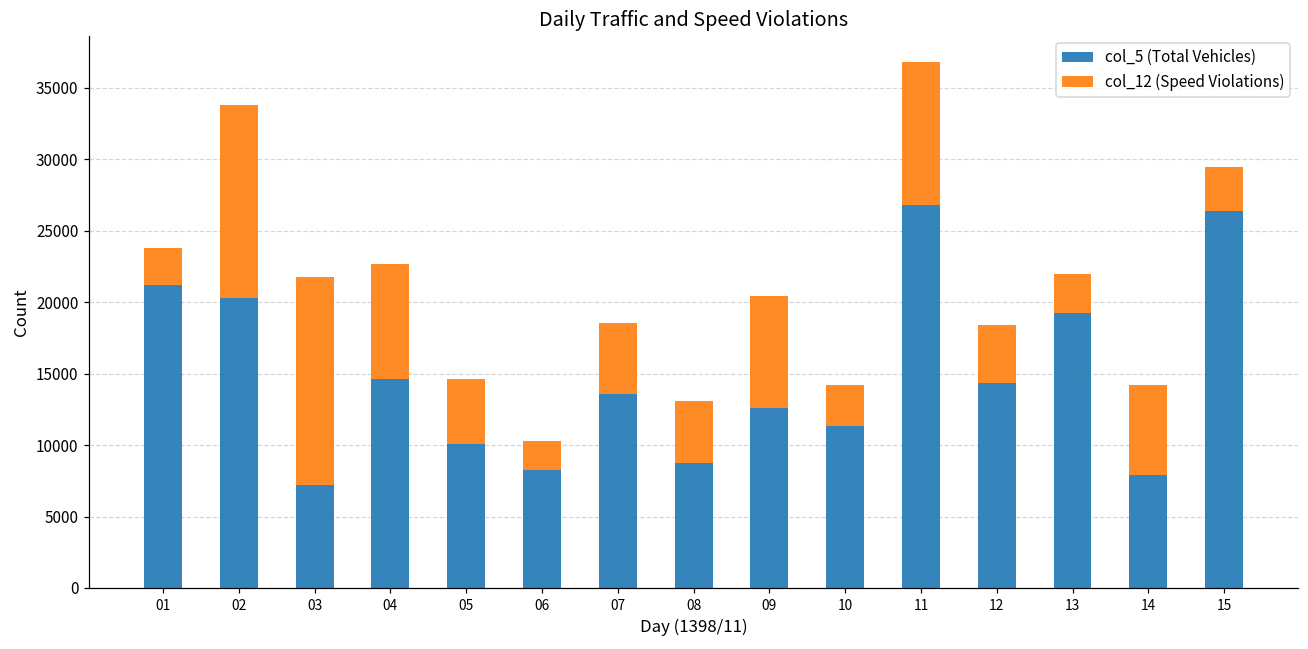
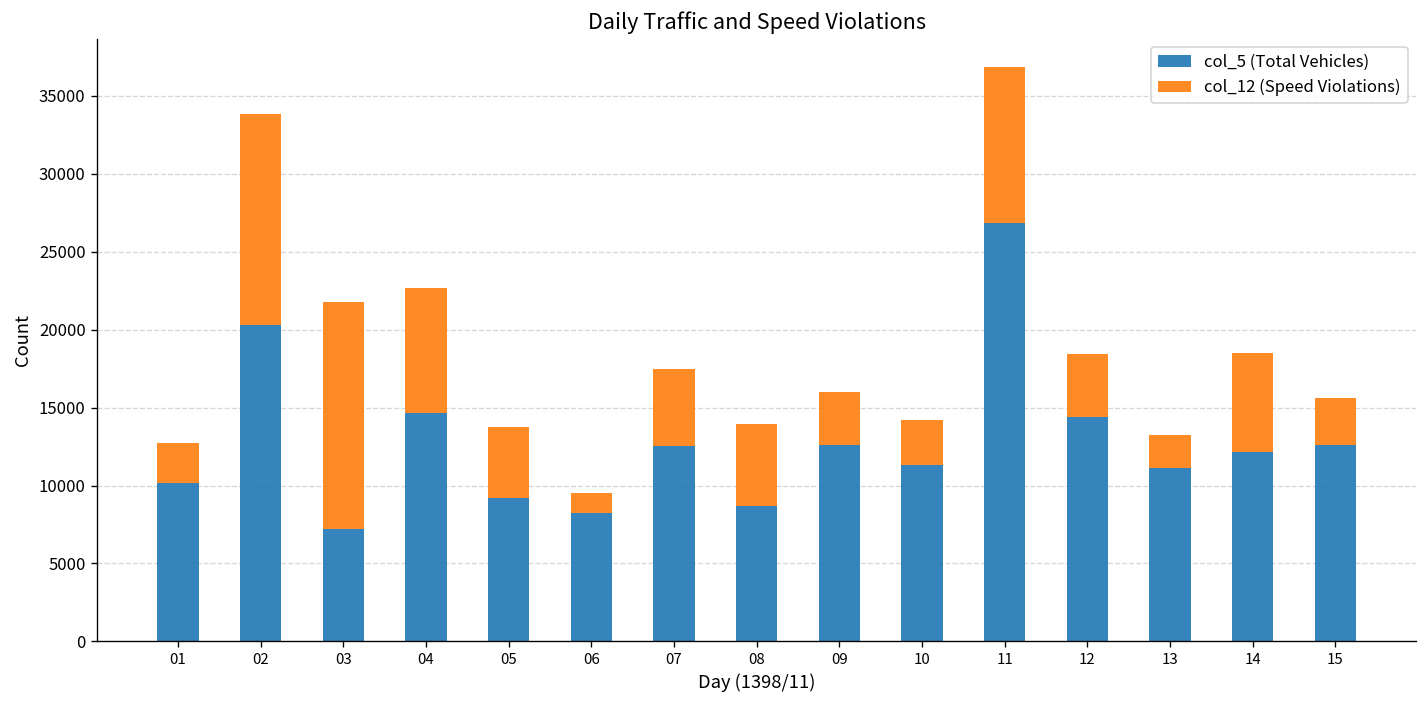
col_5 (Total Vehicles), 01: 21200 -> 10200
col_5 (Total Vehicles), 05: 10100 -> 9200
col_12 (Speed Violations), 06: 2000 -> 1300
col_5 (Total Vehicles), 07: 13500 -> 12500
col_12 (Speed Violations), 08: 4400 -> 5200
col_12 (Speed Violations), 09: 7900 -> 3400
col_5 (Total Vehicles), 13: 19200 -> 11100
col_12 (Speed Violations), 13: 2800 -> 2100
col_5 (Total Vehicles), 14: 7900 -> 12200
col_5 (Total Vehicles), 15: 26400 -> 12600
